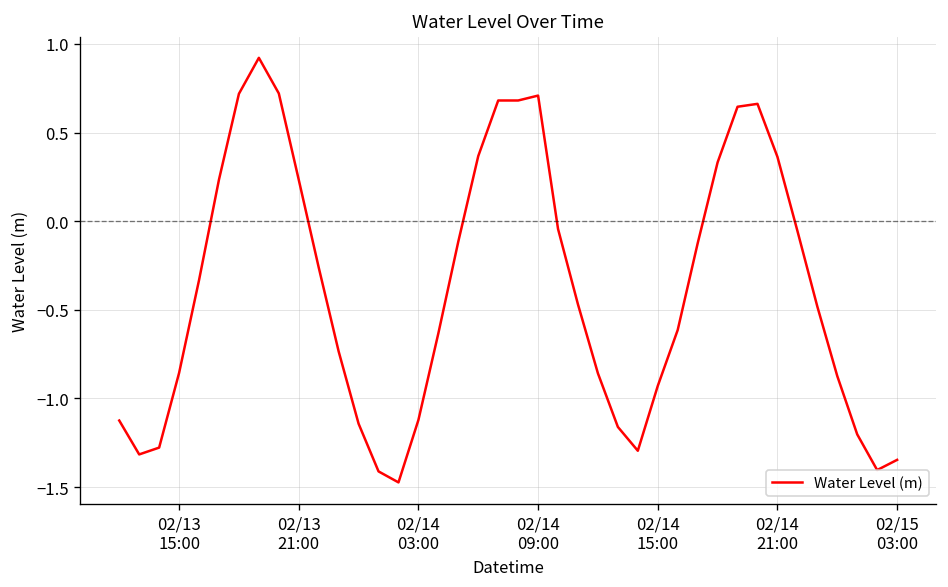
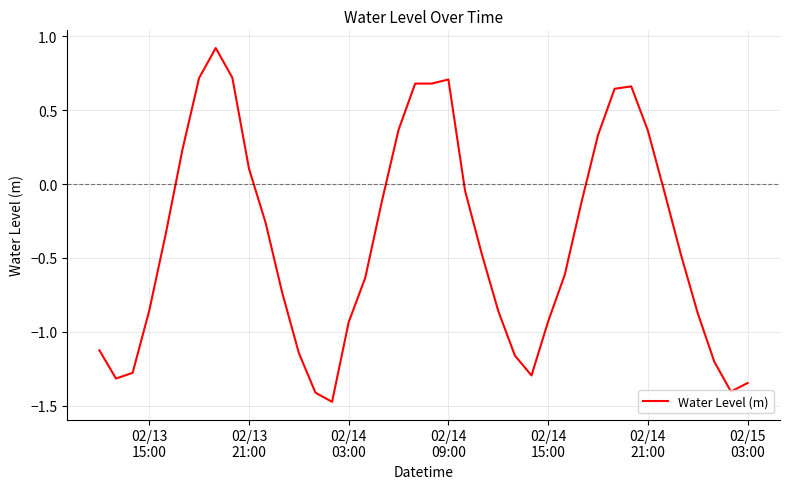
02/13 21:00: 0.23 -> 0.11
02/14 03:00: -1.12 -> -0.93
